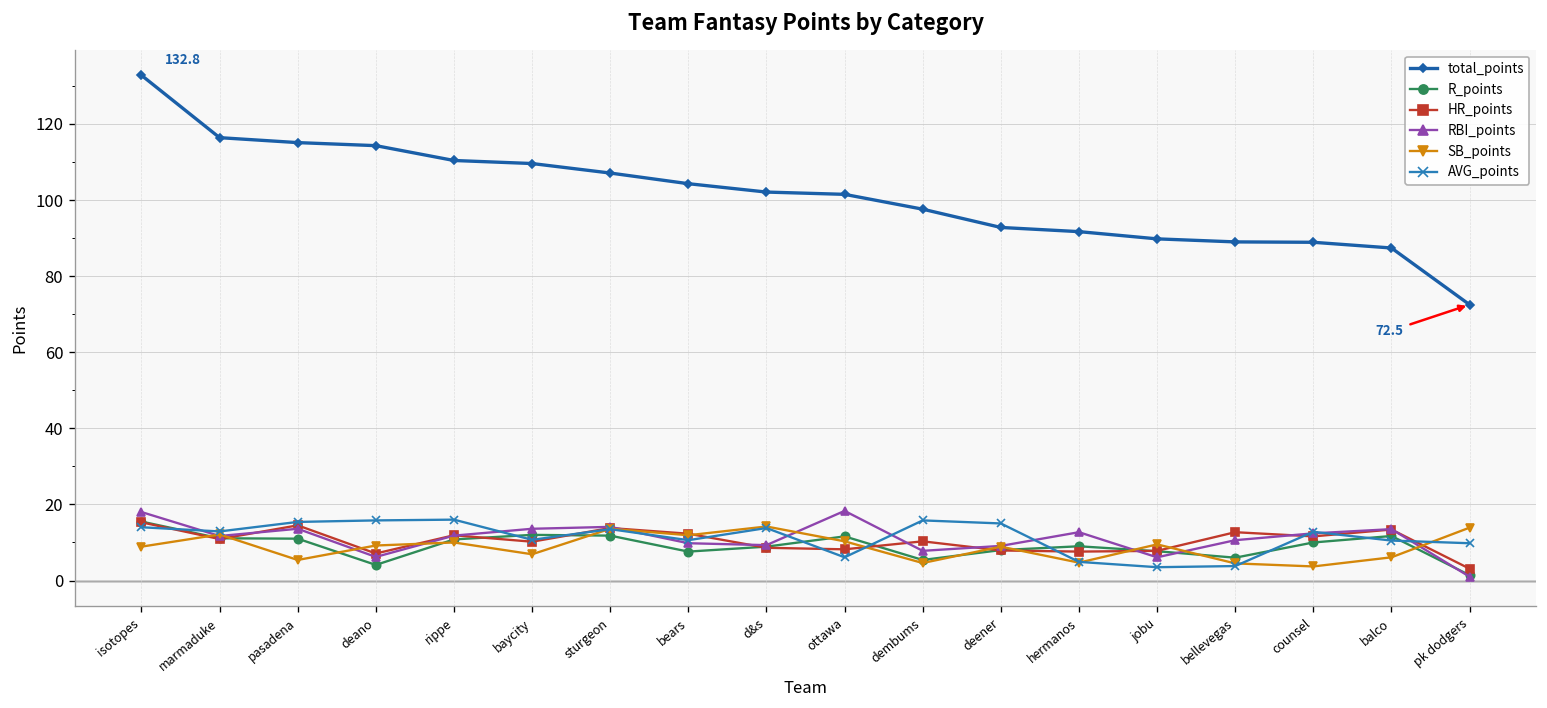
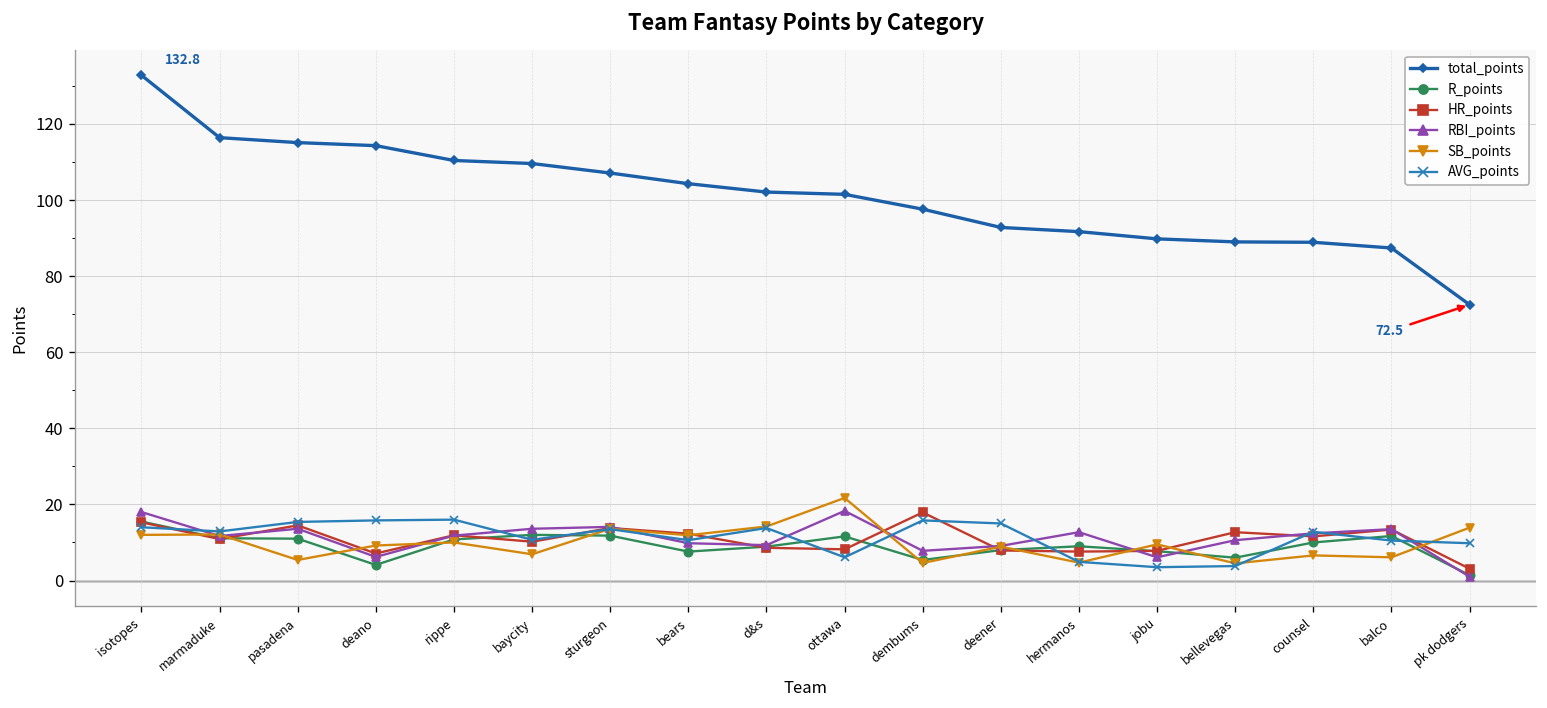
SB_points, isotopes: 9 -> 12
SB_points, ottawa: 10 -> 22
HR_points, dembums: 10 -> 18
SB_points, counsel: 4 -> 7
